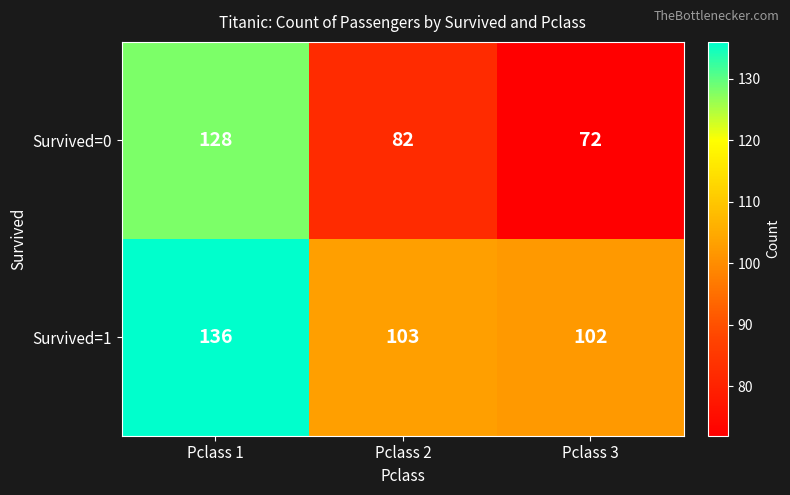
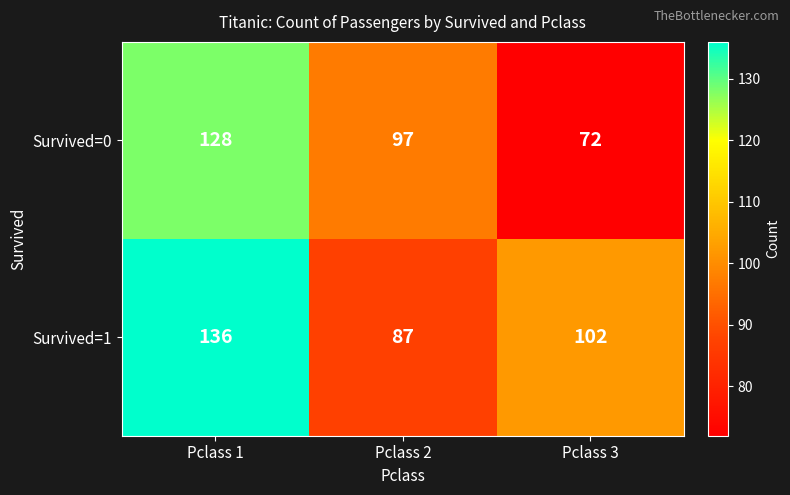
Survived=0, Pclass 2: 82 -> 97
Survived=1, Pclass 2: 103 -> 87
